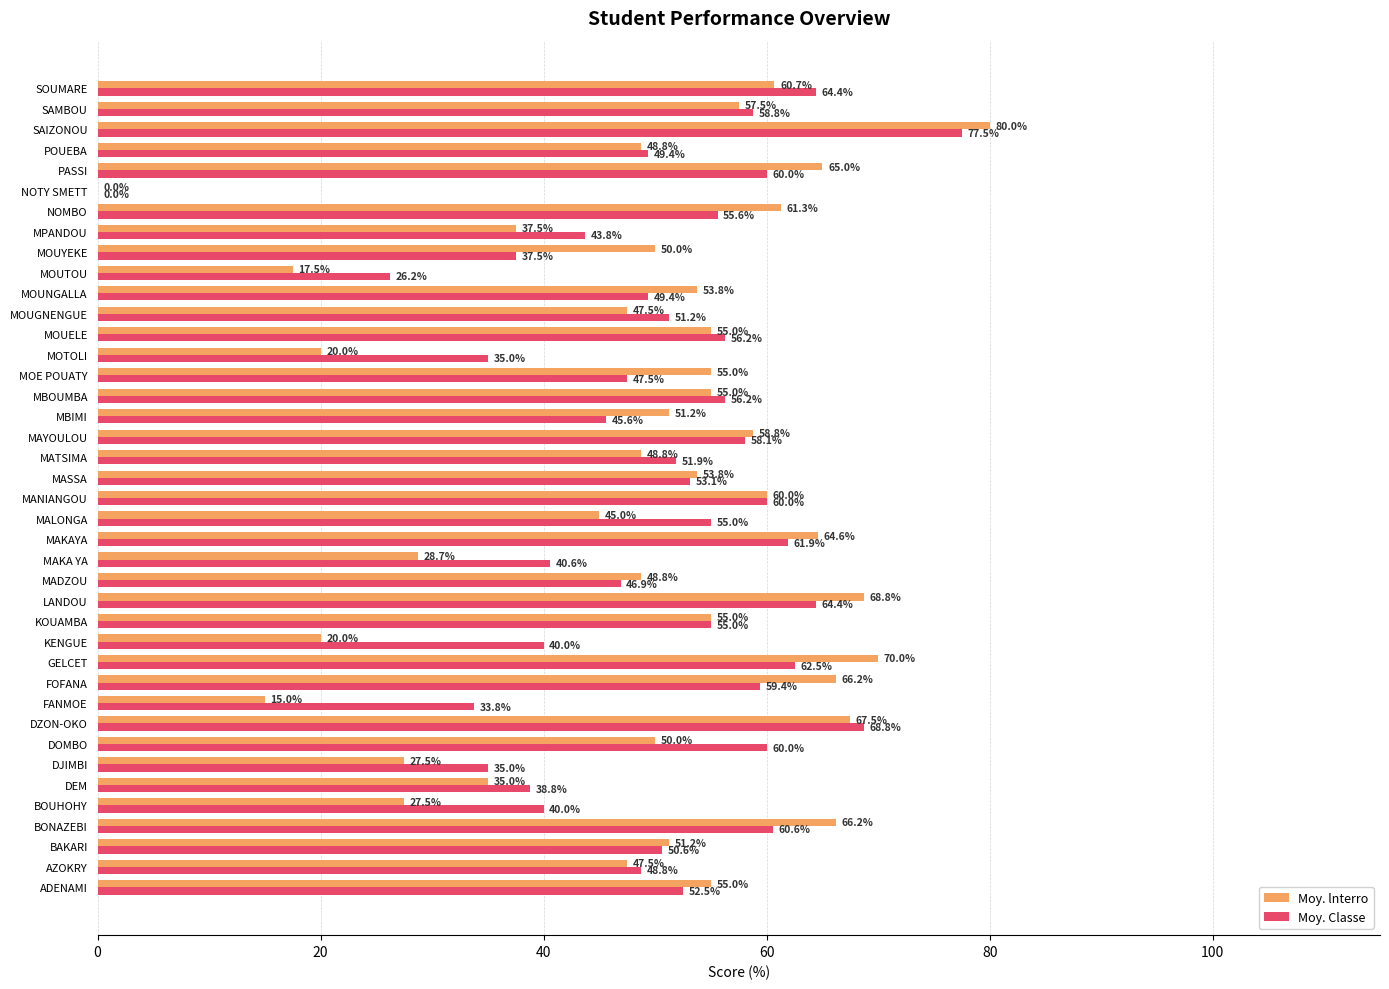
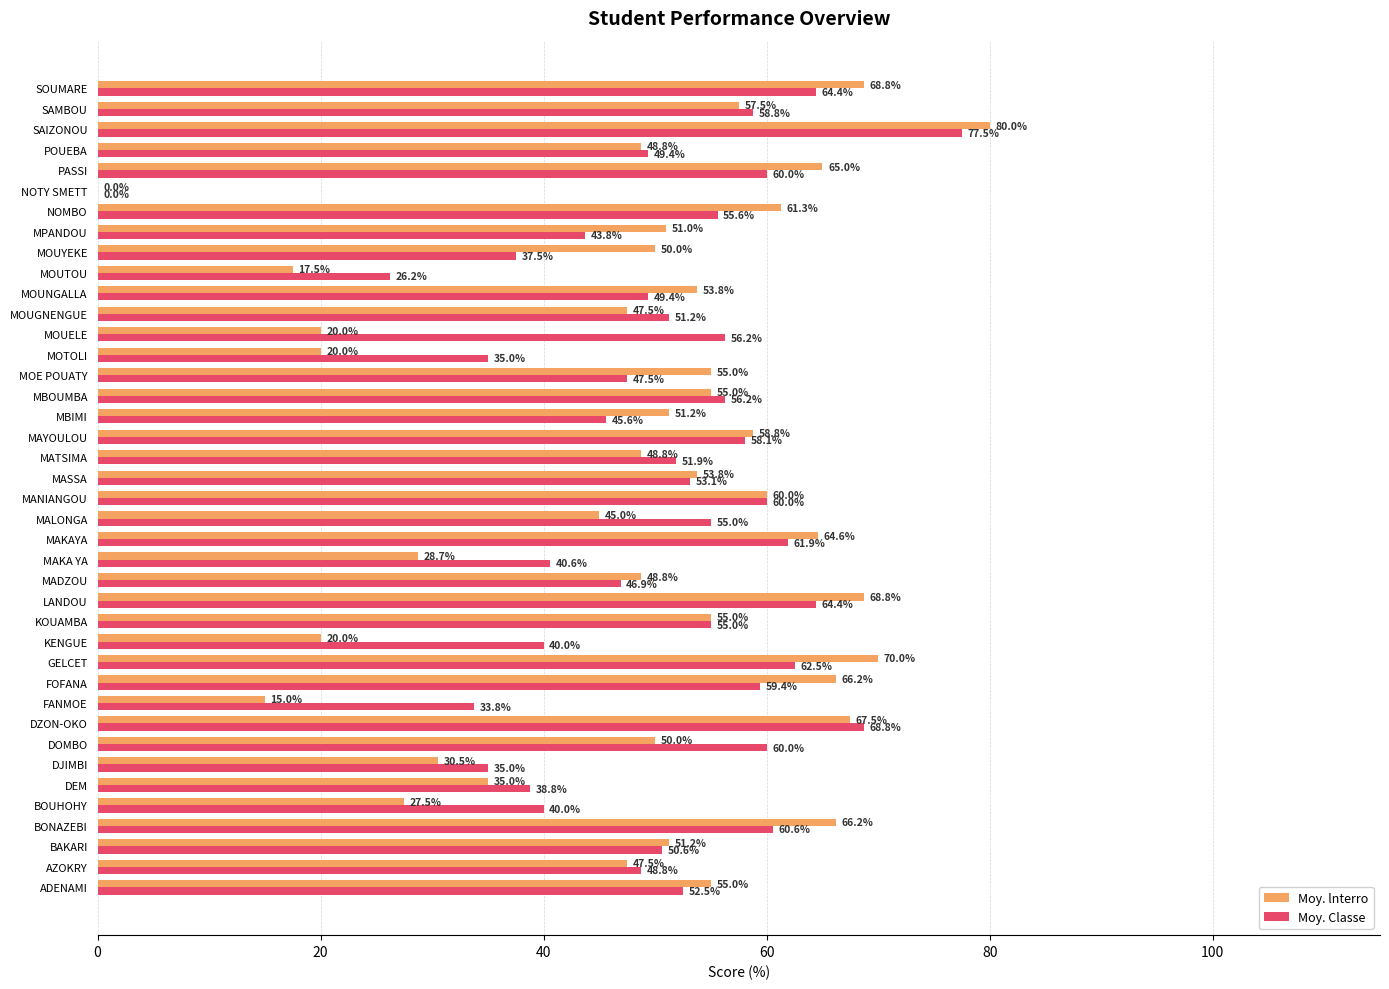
Moy. lnterro, SOUMARE: 60.7% -> 68.8%
Moy. lnterro, MPANDOU: 37.5% -> 51.0%
Moy. lnterro, MOUELE: 55.0% -> 20.0%
Moy. lnterro, DJIMBI: 27.5% -> 30.5%
